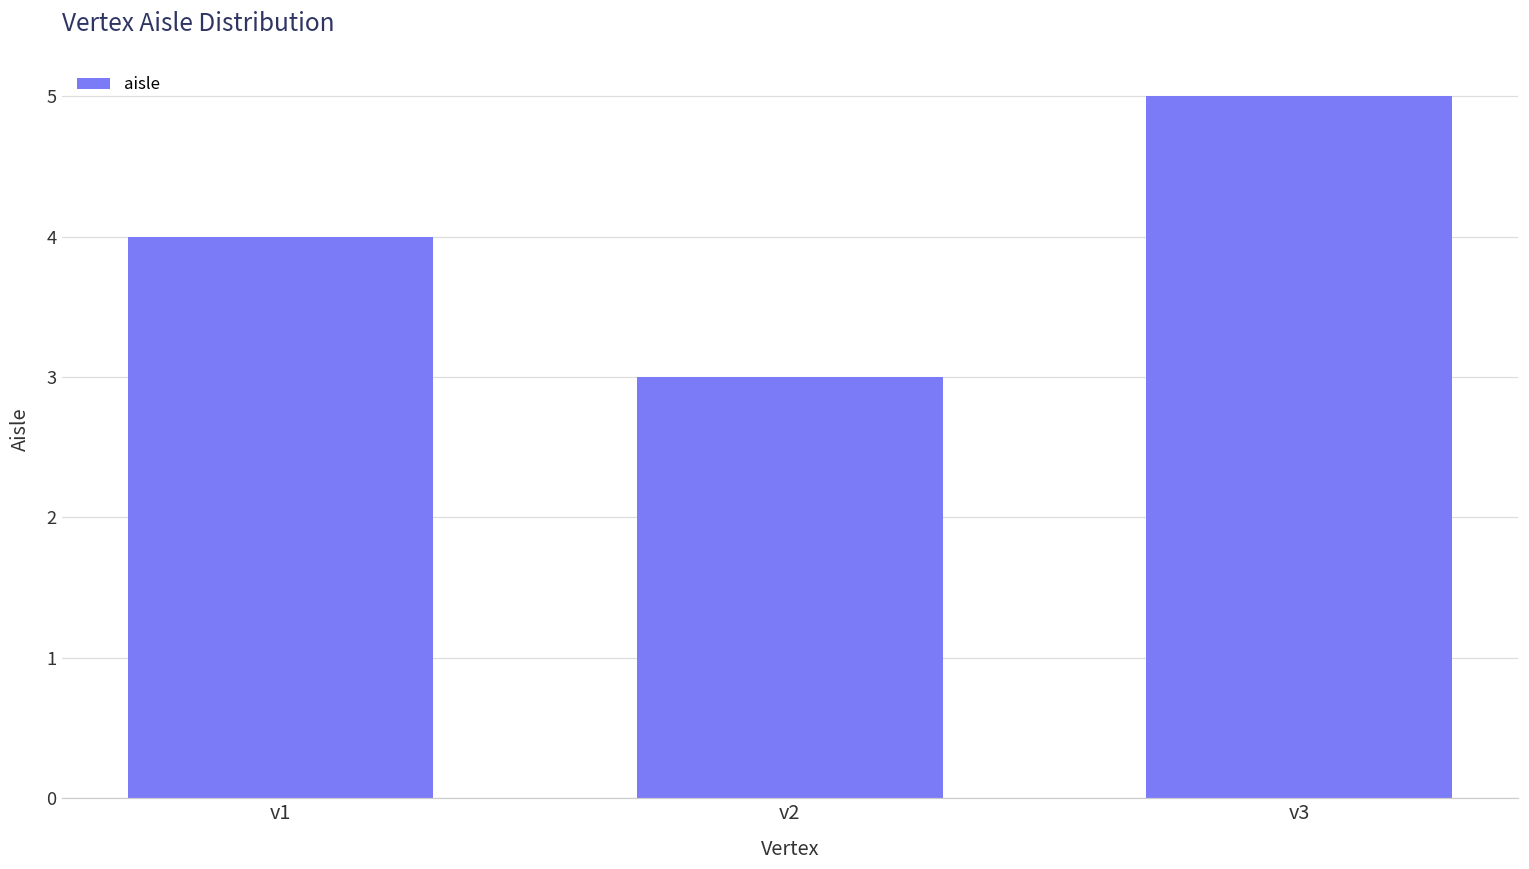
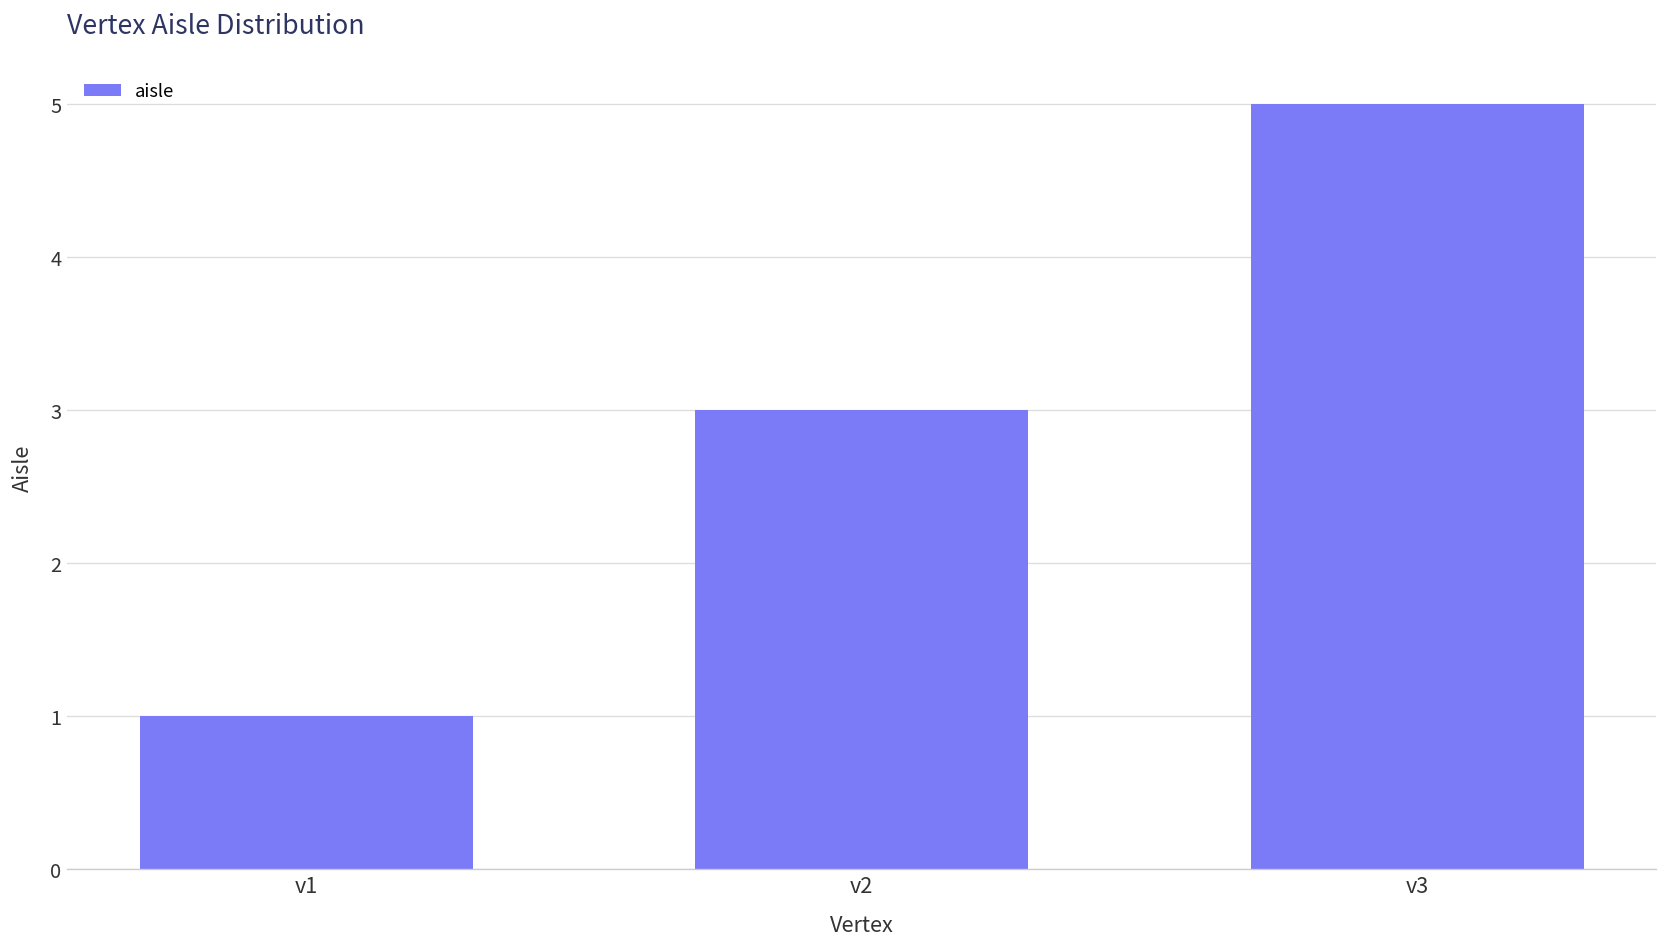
v1: 4 -> 1
